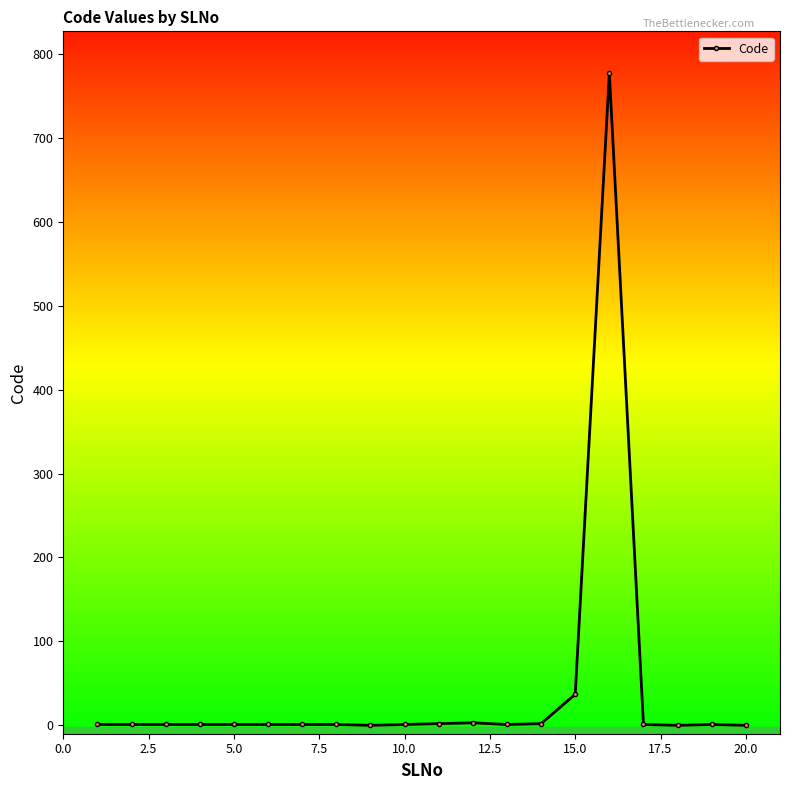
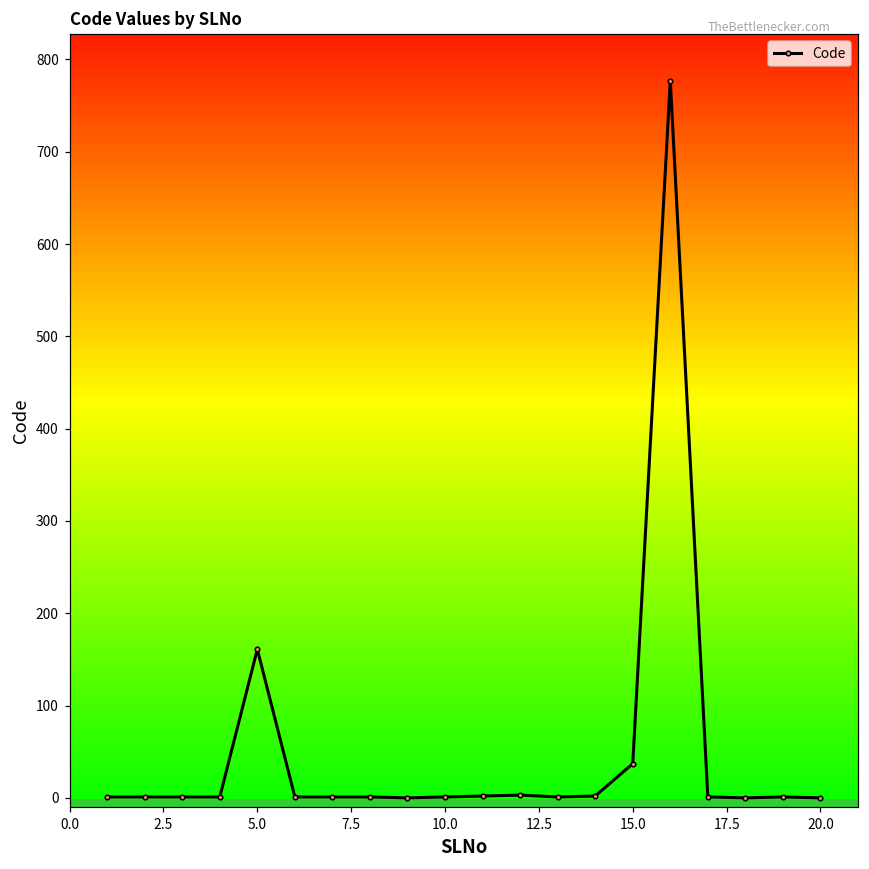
5.0: 0 -> 160
